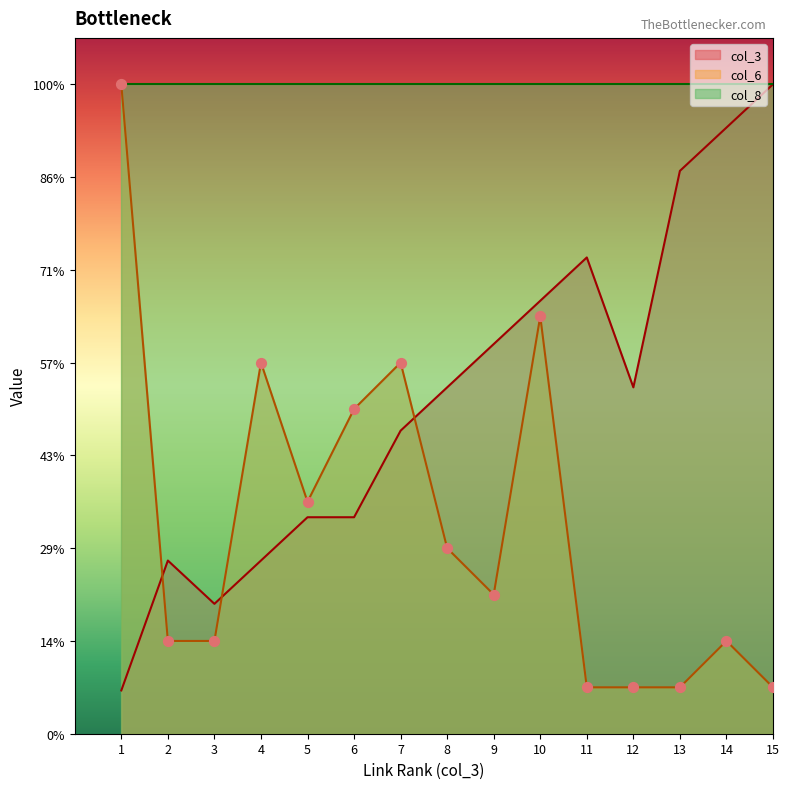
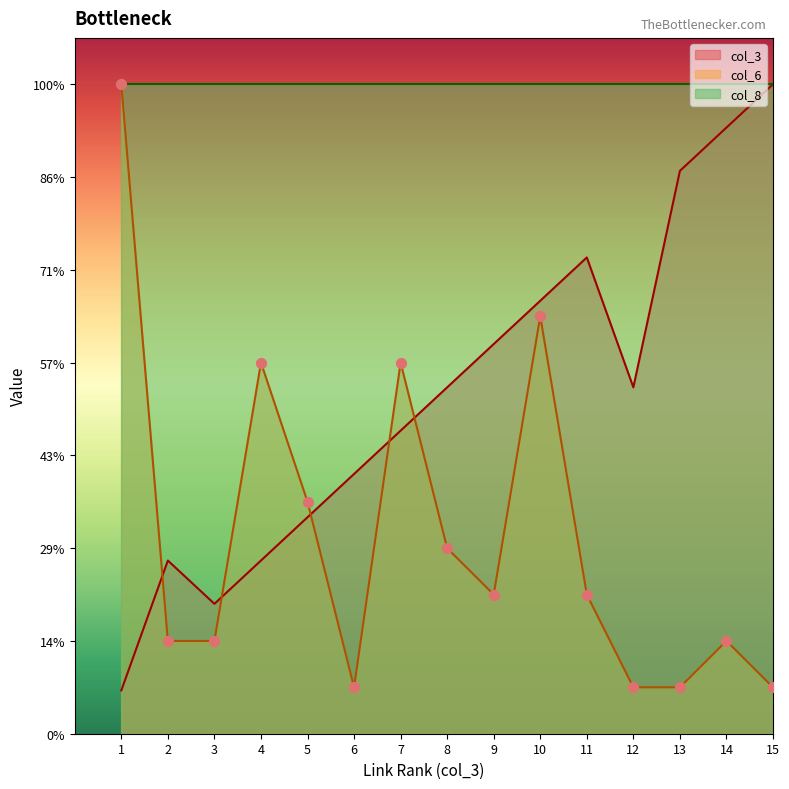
col_3, 6: 33% -> 40%
col_6, 6: 50% -> 7%
col_6, 11: 7% -> 21%
